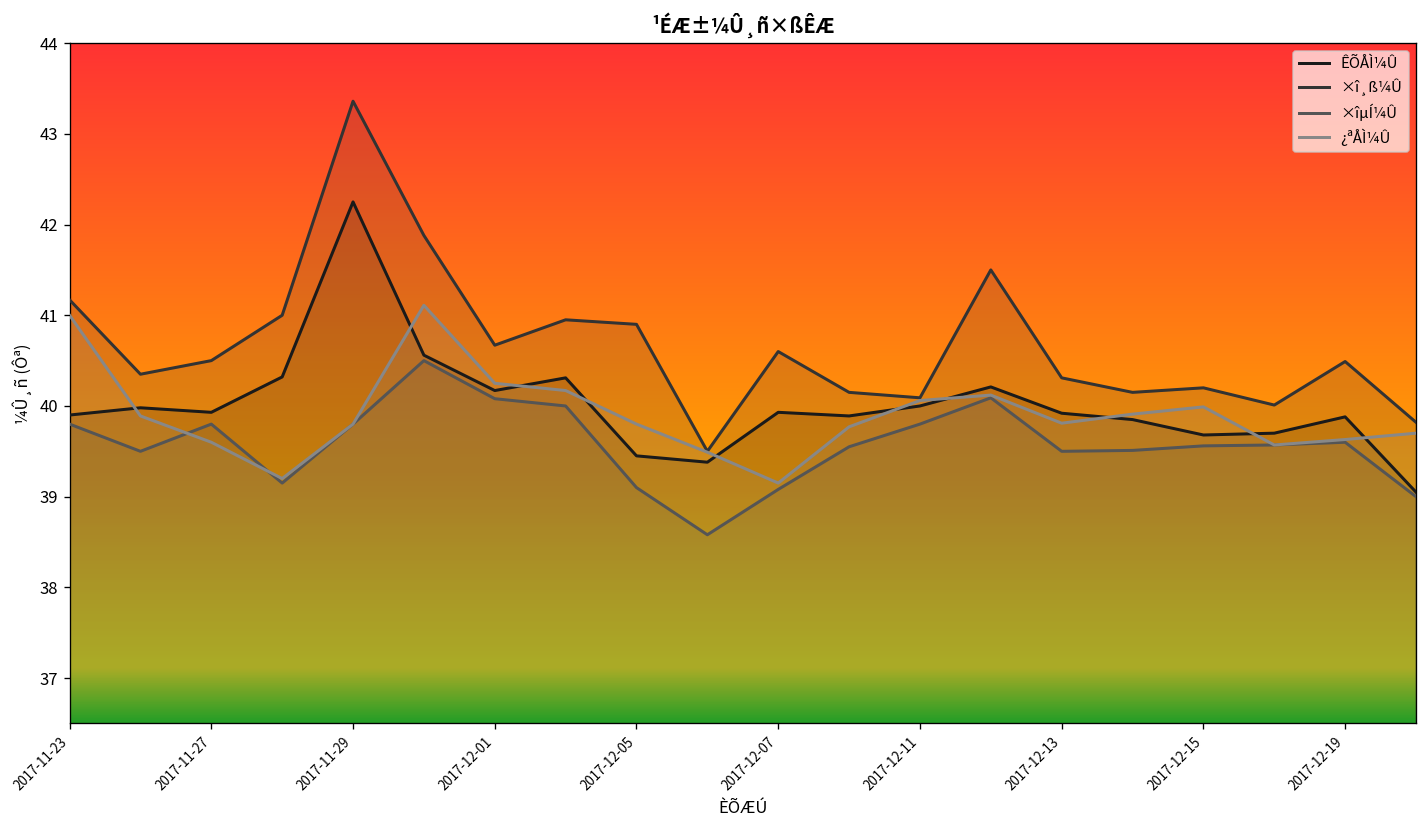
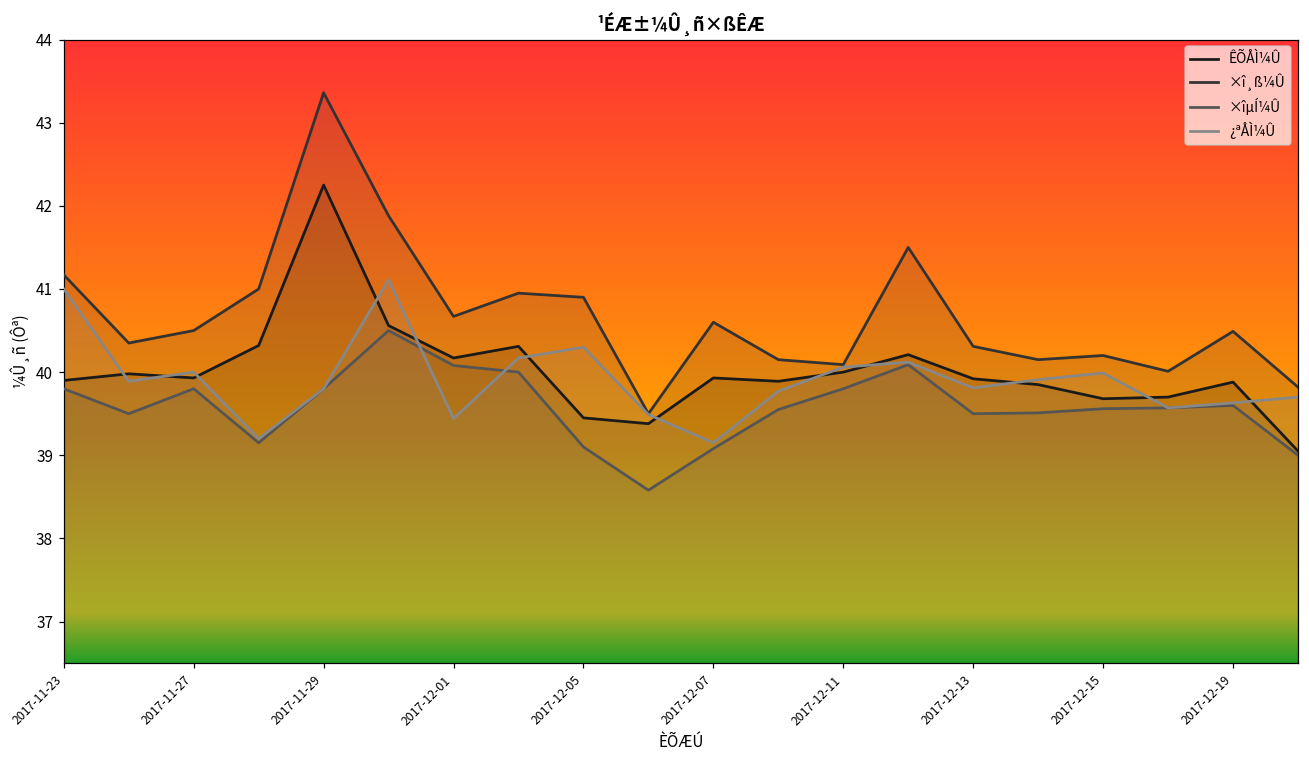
¿ªÅÌ¼Û, 2017-11-27: 39.6 -> 40.0
¿ªÅÌ¼Û, 2017-12-01: 40.3 -> 39.4
¿ªÅÌ¼Û, 2017-12-05: 39.8 -> 40.3
